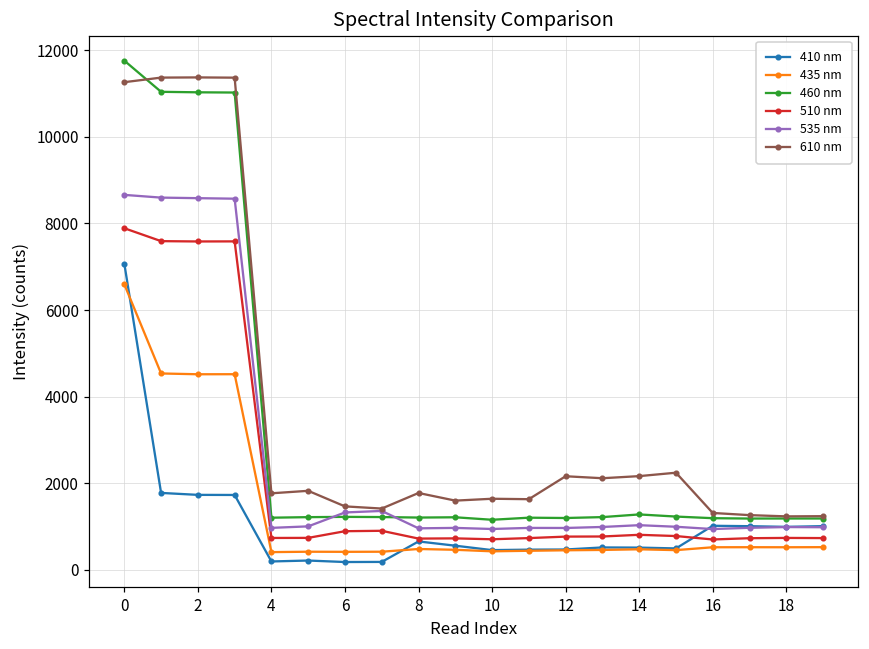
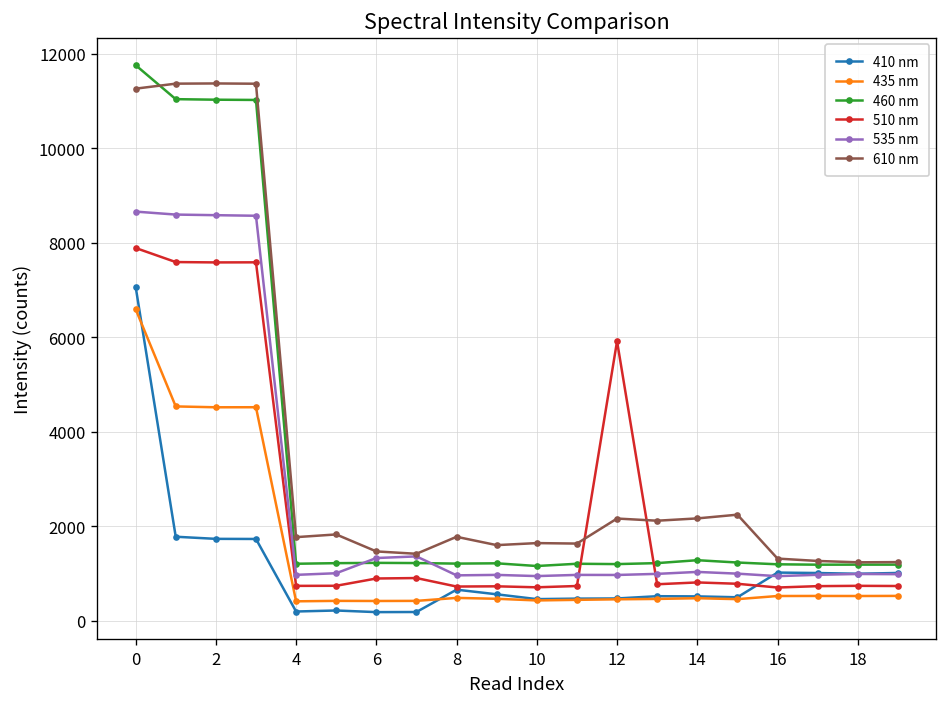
510 nm, 12: 800 -> 5900
